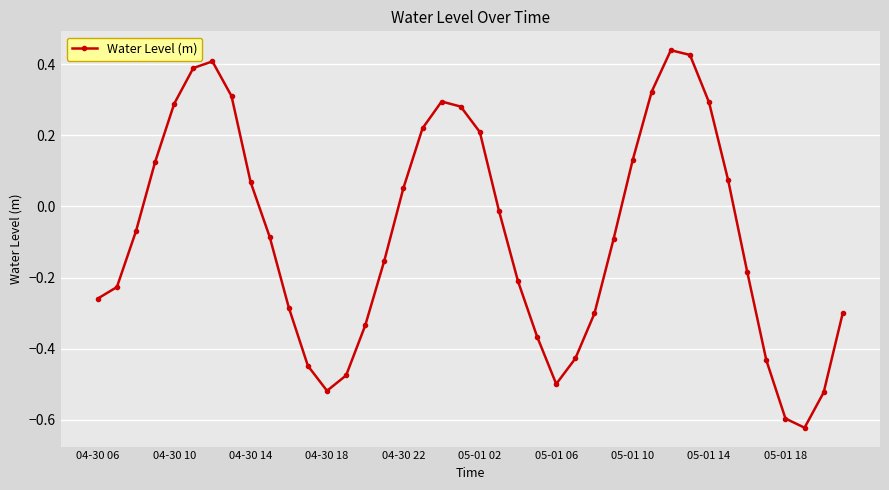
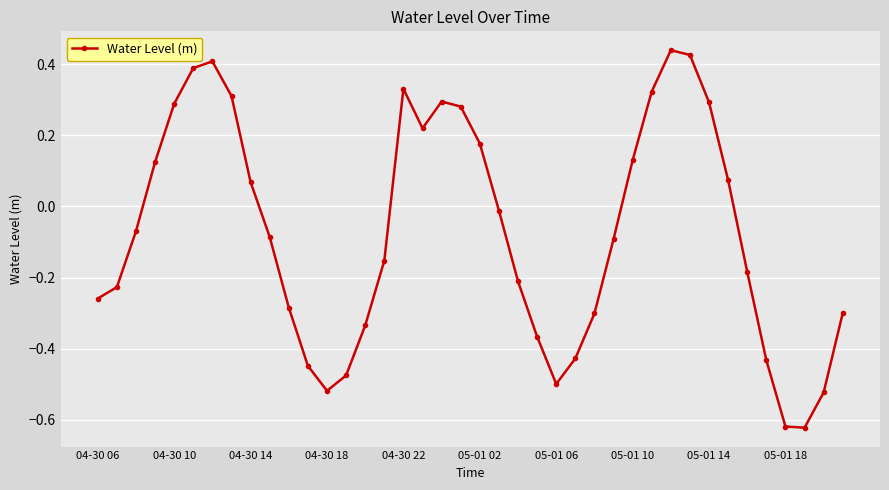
04-30 22: 0.05 -> 0.33
05-01 02: 0.21 -> 0.18
05-01 18: -0.60 -> -0.62
